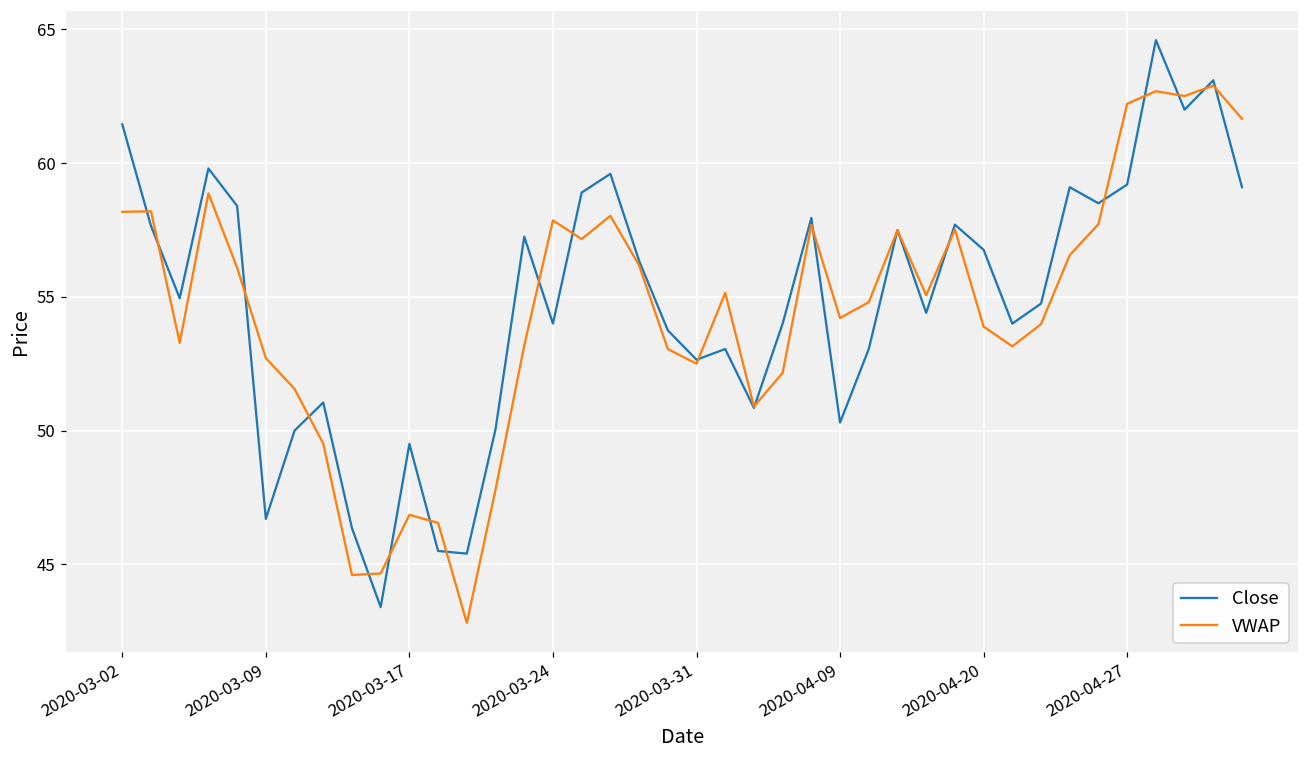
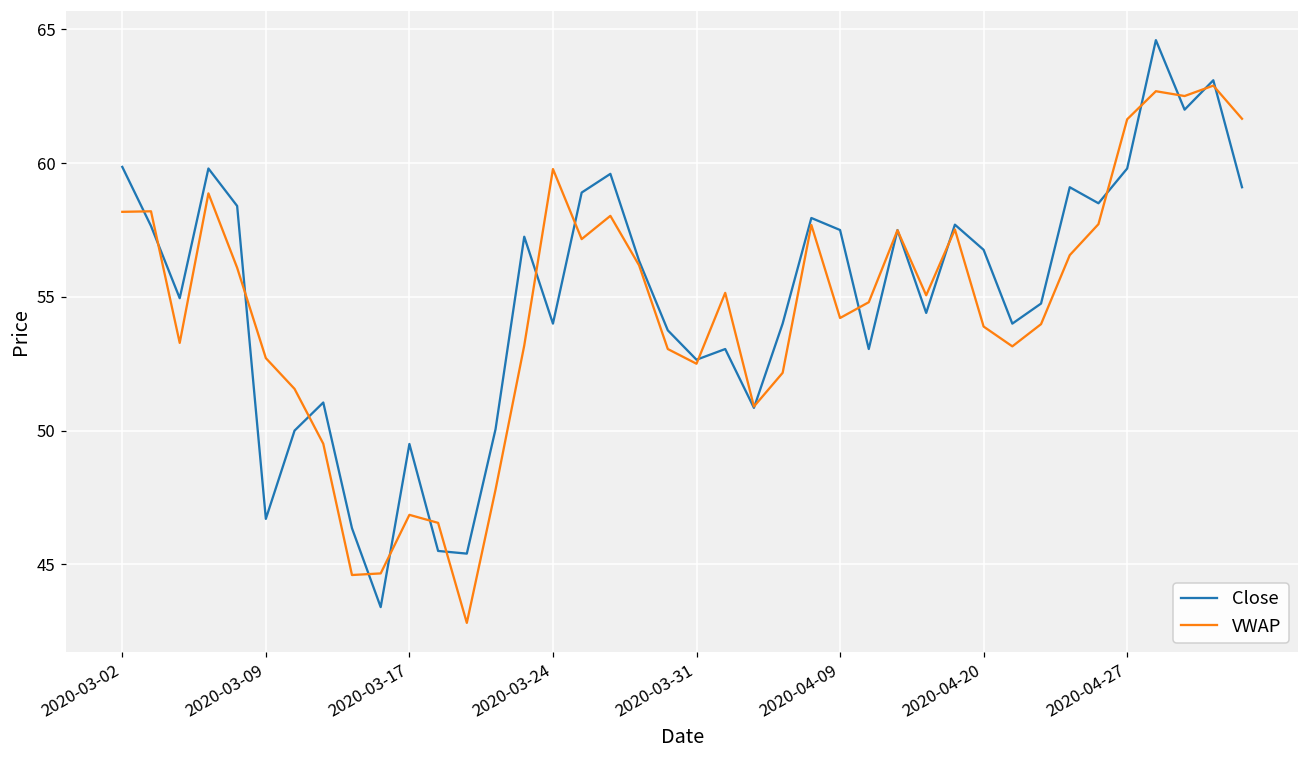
Close, 2020-03-02: 61.5 -> 59.9
VWAP, 2020-03-24: 57.9 -> 59.8
Close, 2020-04-09: 50.3 -> 57.5
Close, 2020-04-27: 59.2 -> 59.8
VWAP, 2020-04-27: 62.2 -> 61.6
